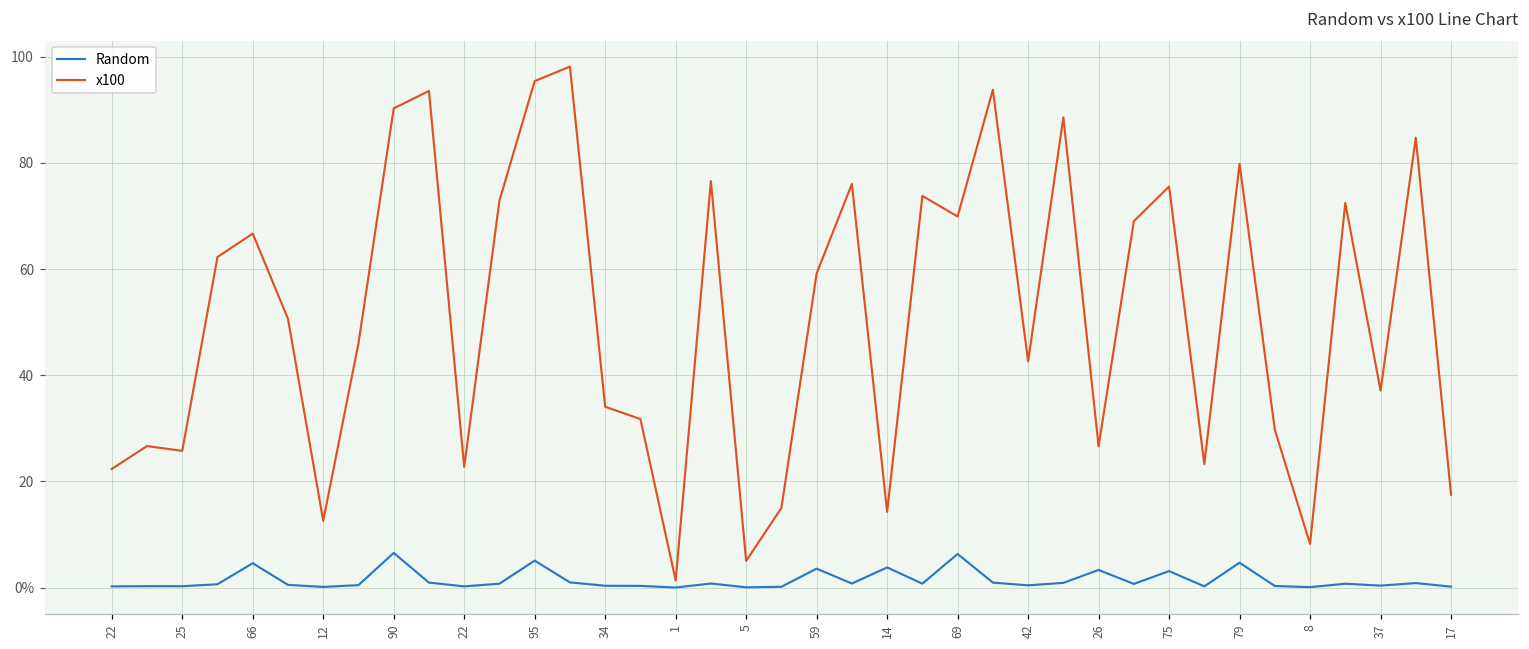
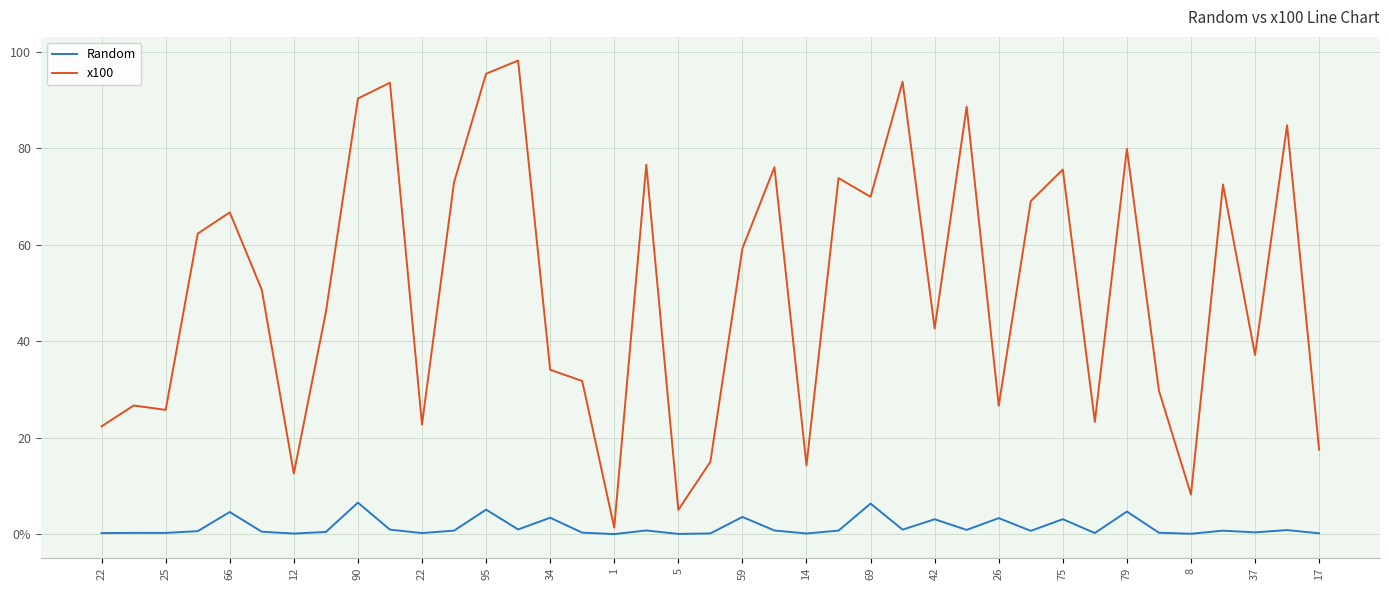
Random, 34: 0 -> 3
Random, 14: 4 -> 0
Random, 42: 0 -> 3
